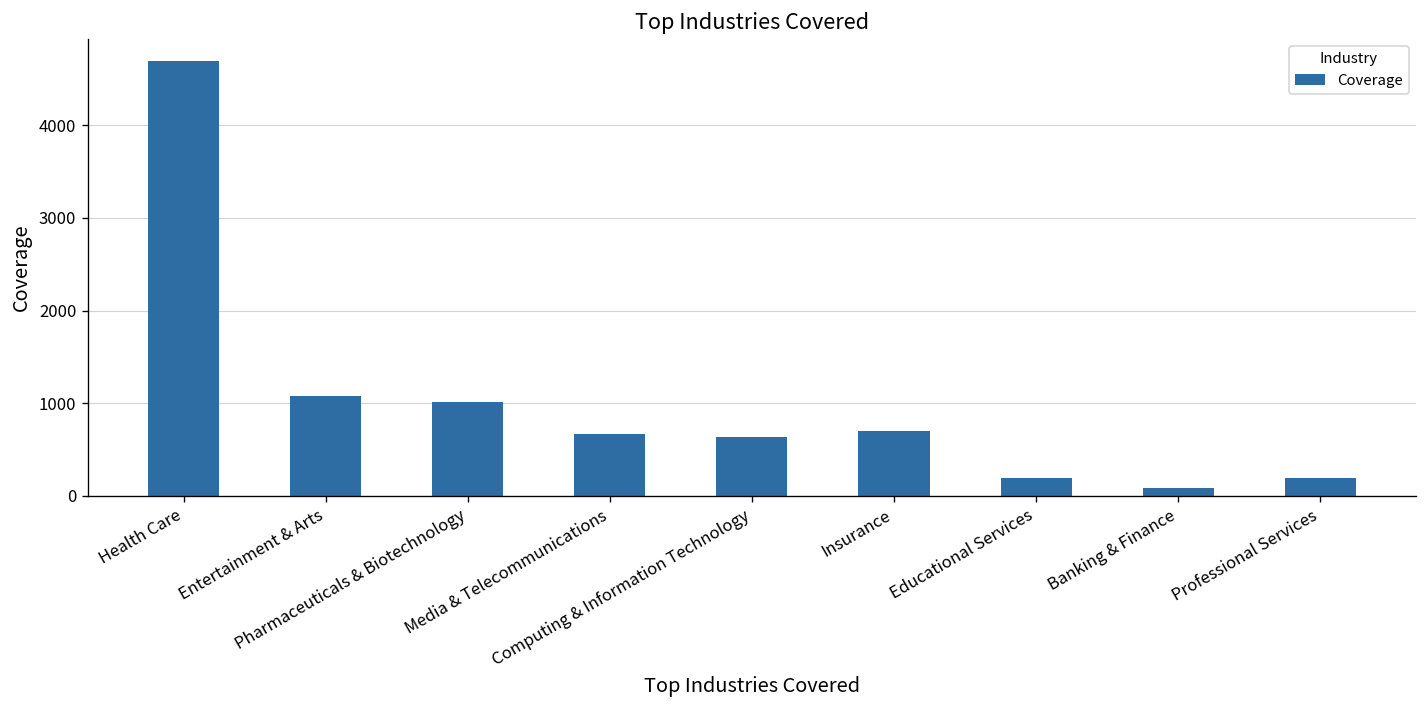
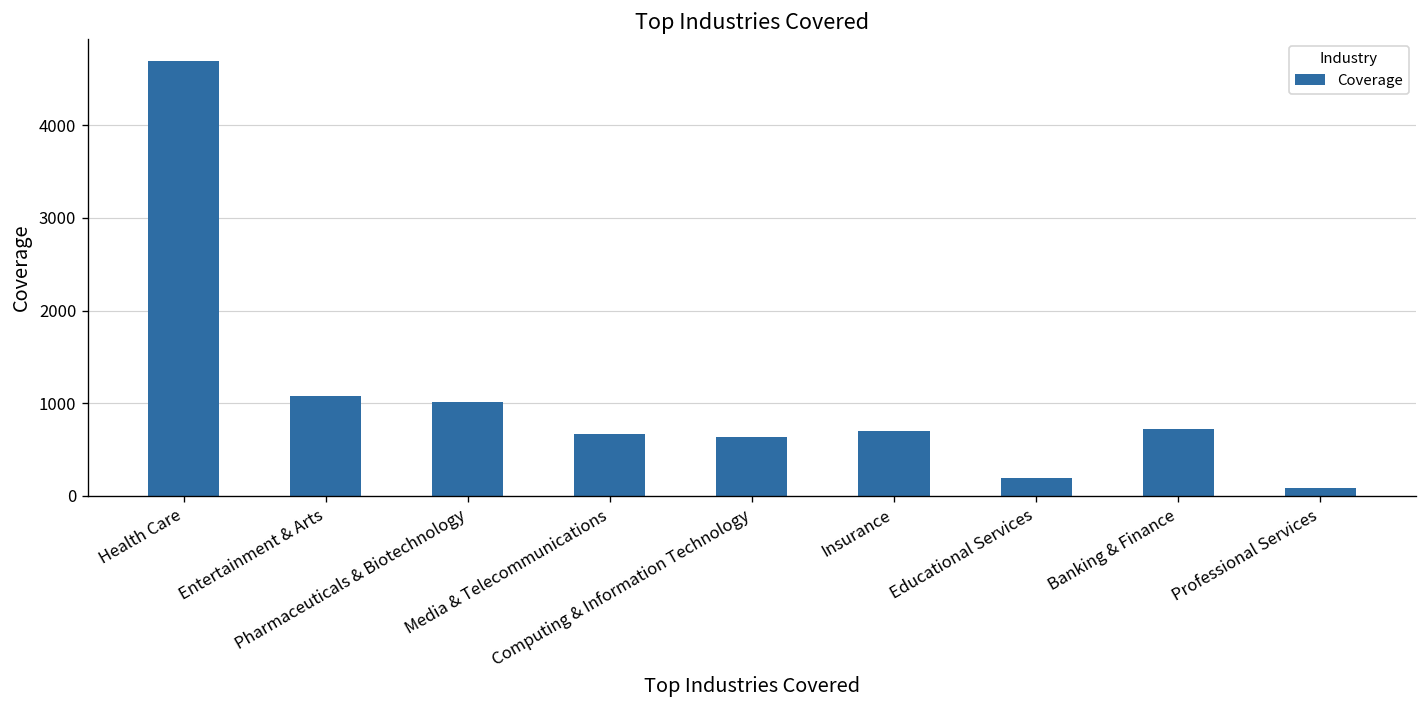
Banking & Finance: 100 -> 700
Professional Services: 200 -> 100
